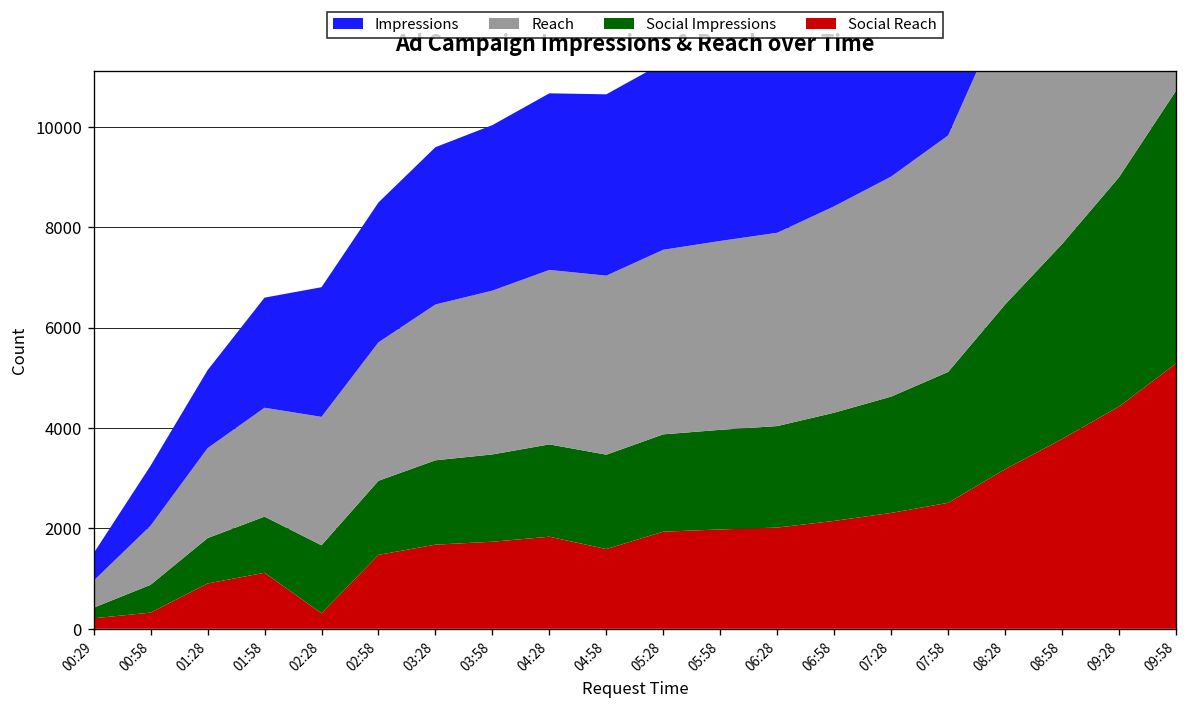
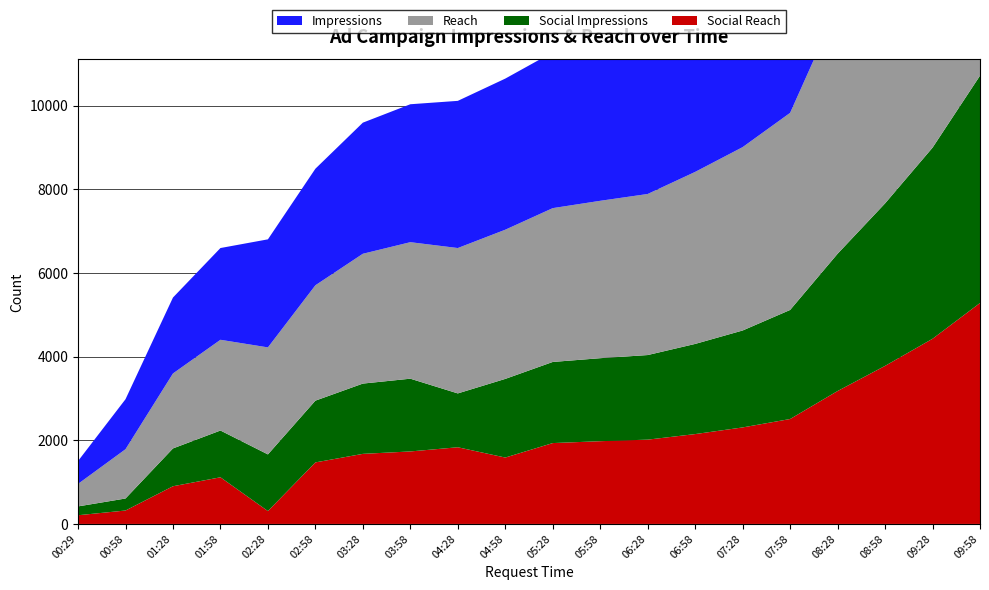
Social Impressions, 00:58: 600 -> 300
Impressions, 01:28: 1600 -> 1800
Social Impressions, 04:28: 1800 -> 1300
